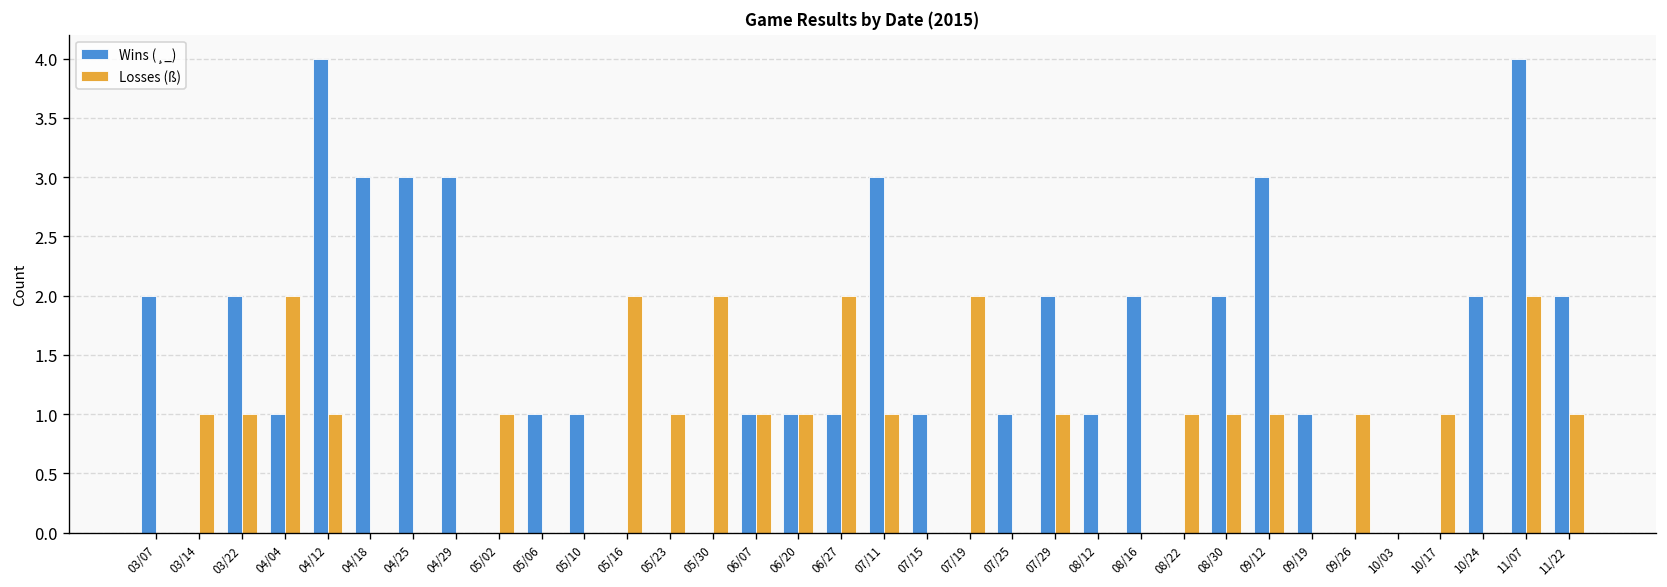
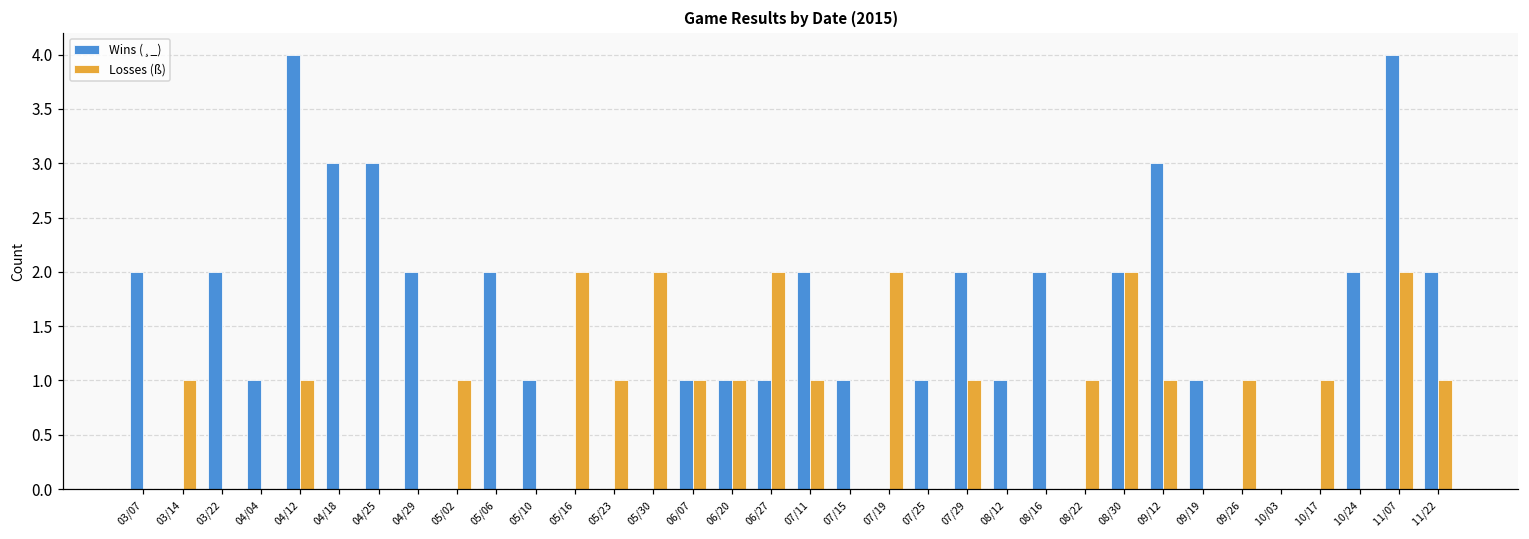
Losses (ß), 03/22: 1 -> 0
Losses (ß), 04/04: 2 -> 0
Wins (¸_), 04/29: 3 -> 2
Wins (¸_), 05/06: 1 -> 2
Wins (¸_), 07/11: 3 -> 2
Losses (ß), 08/30: 1 -> 2
